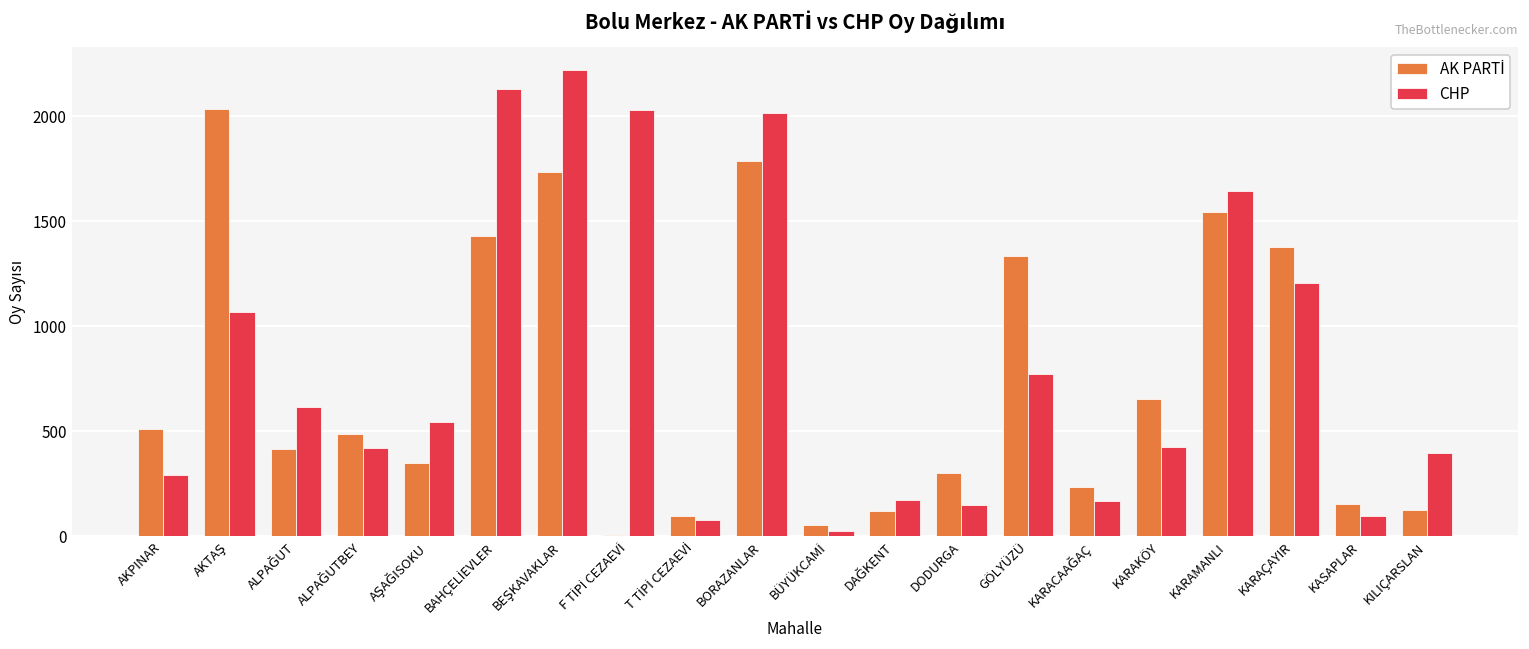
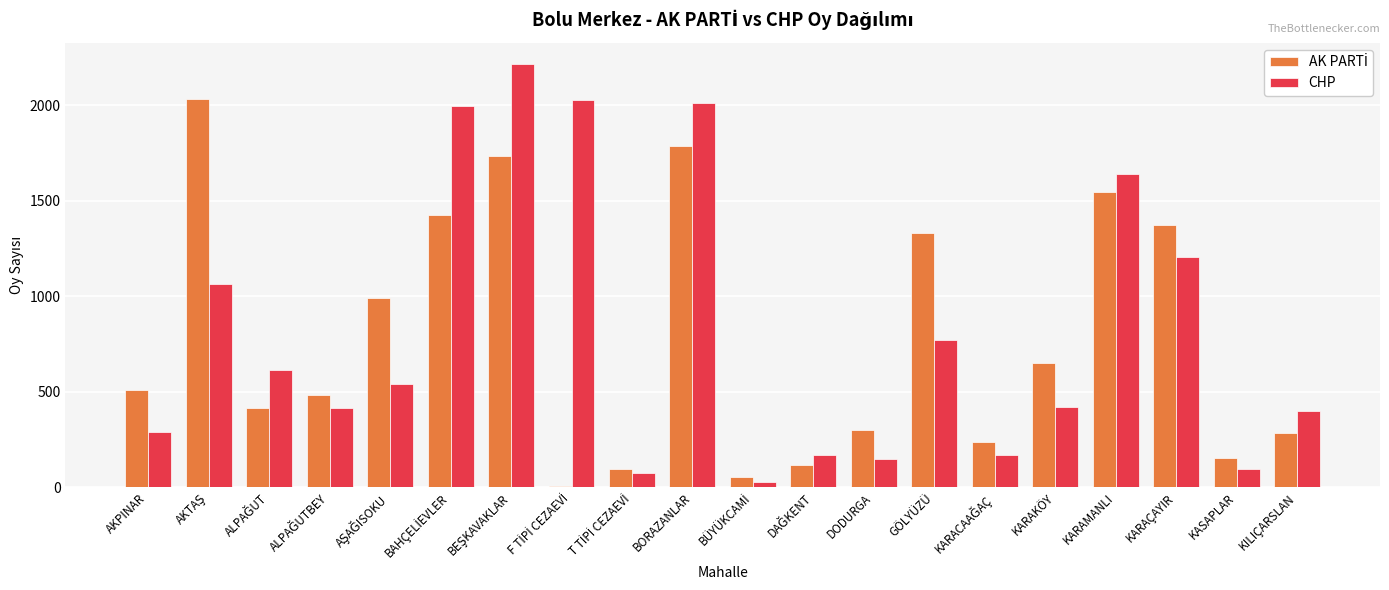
AK PARTİ, AŞAĞISOKU: 350 -> 990
CHP, BAHÇELİEVLER: 2130 -> 2000
AK PARTİ, KILIÇARSLAN: 130 -> 280
